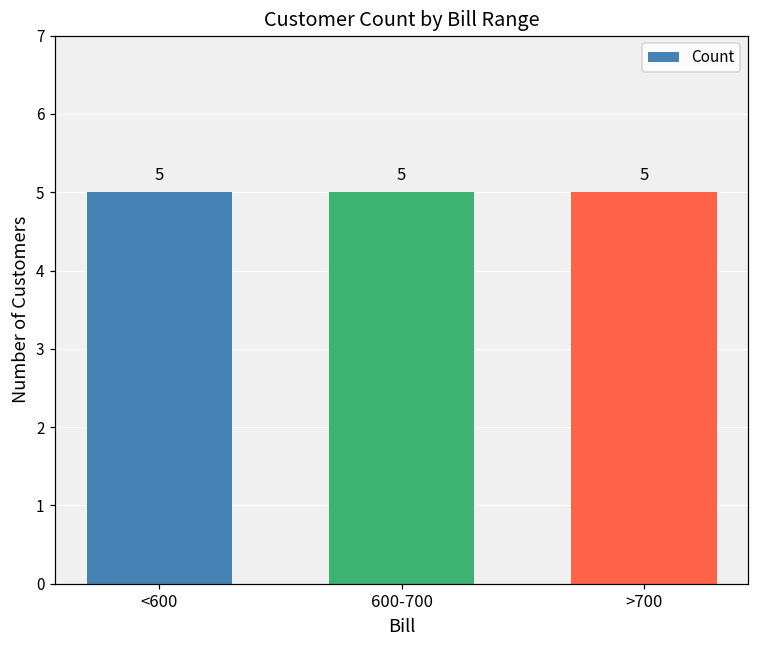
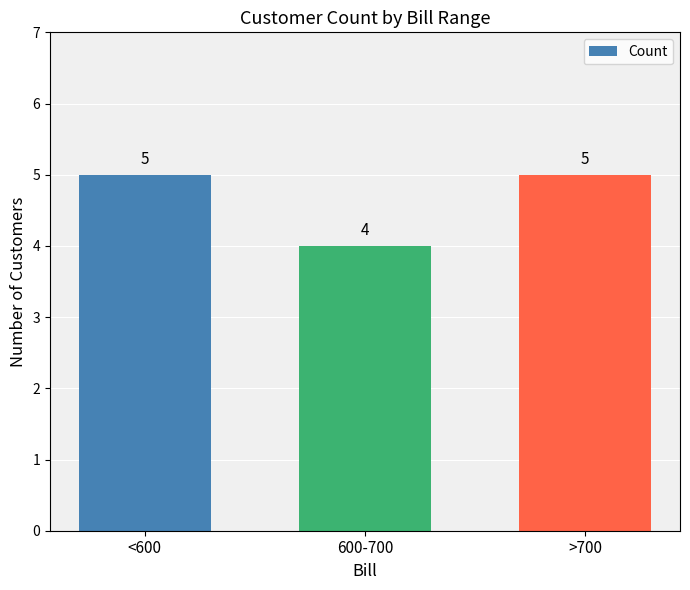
600-700: 5 -> 4
